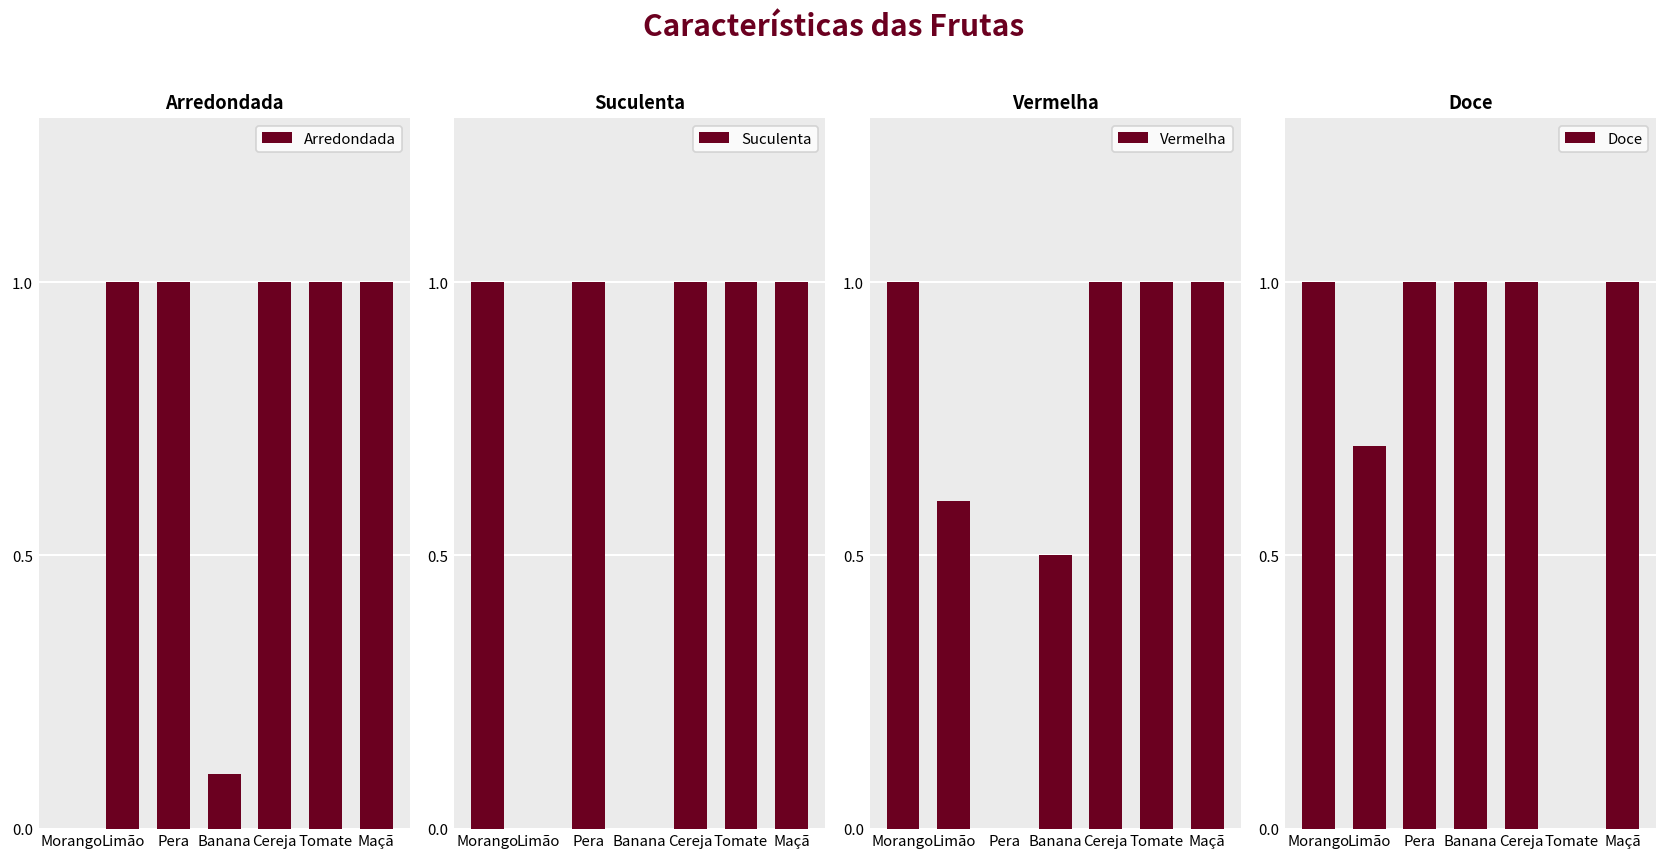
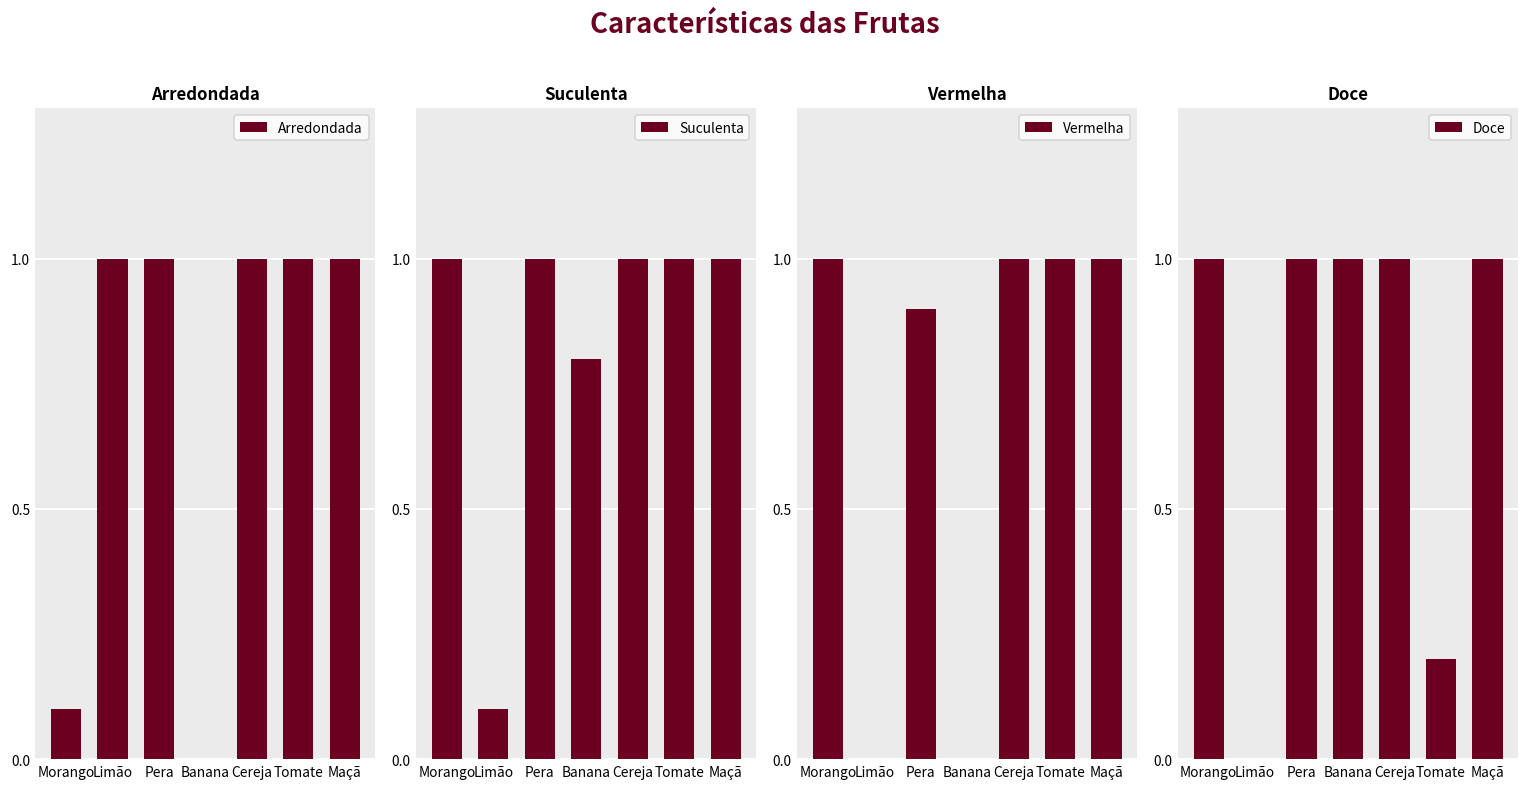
Arredondada, Morango: 0.0 -> 0.1
Arredondada, Banana: 0.1 -> 0.0
Suculenta, Limão: 0.0 -> 0.1
Suculenta, Banana: 0.0 -> 0.8
Vermelha, Limão: 0.6 -> 0.0
Vermelha, Pera: 0.0 -> 0.9
Vermelha, Banana: 0.5 -> 0.0
Doce, Limão: 0.7 -> 0.0
Doce, Tomate: 0.0 -> 0.2
